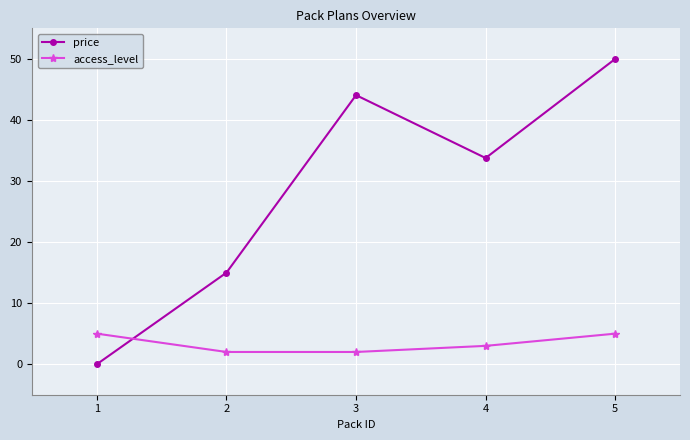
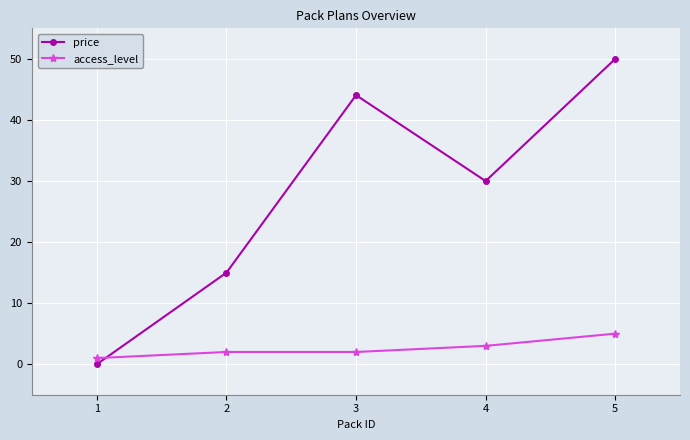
access_level, 1: 5 -> 1
price, 4: 34 -> 30
